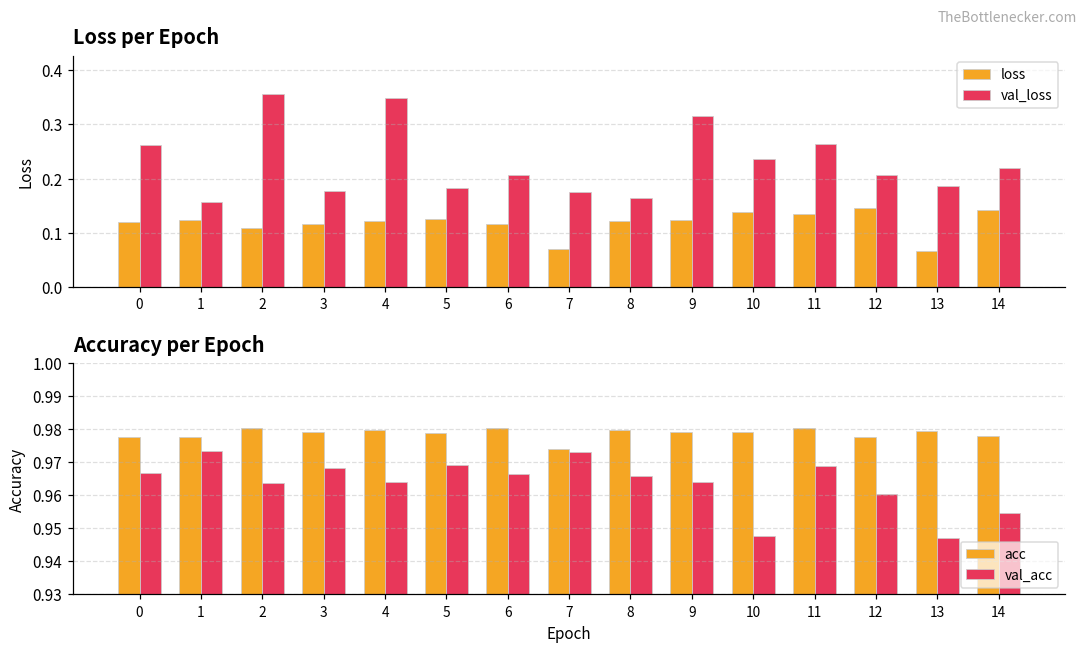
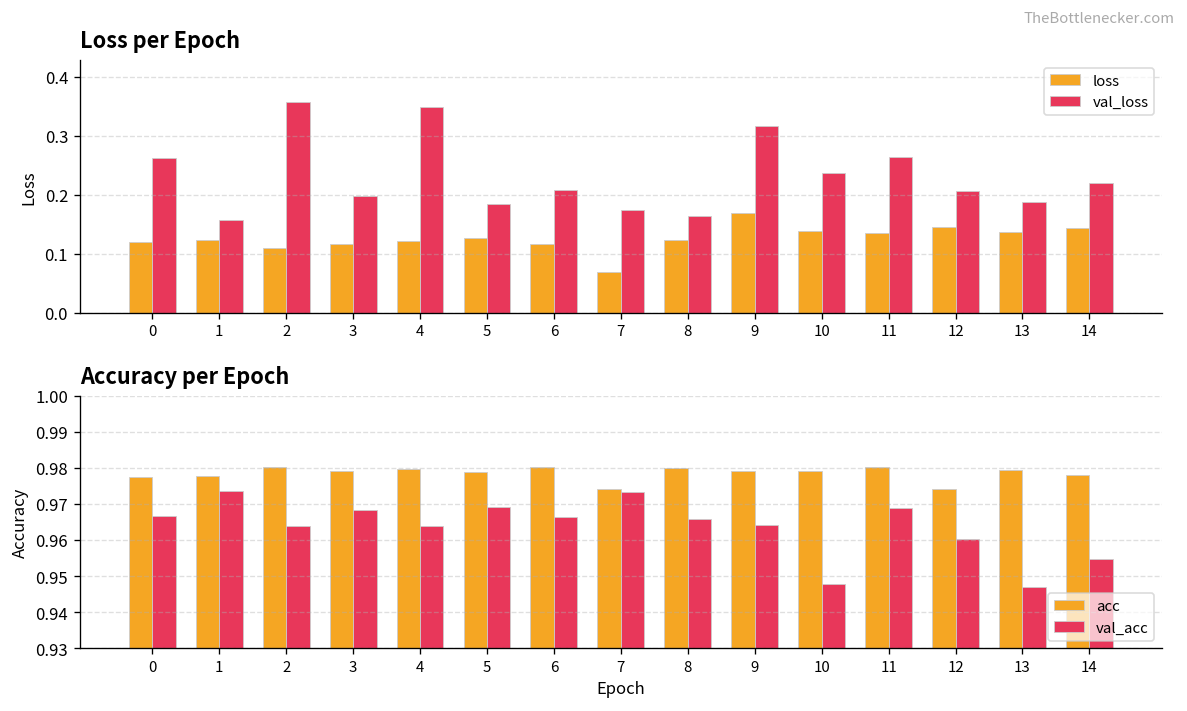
Loss per Epoch, val_loss, 3: 0.18 -> 0.20
Loss per Epoch, loss, 9: 0.12 -> 0.17
Loss per Epoch, loss, 13: 0.07 -> 0.14
Accuracy per Epoch, acc, 12: 0.978 -> 0.974
